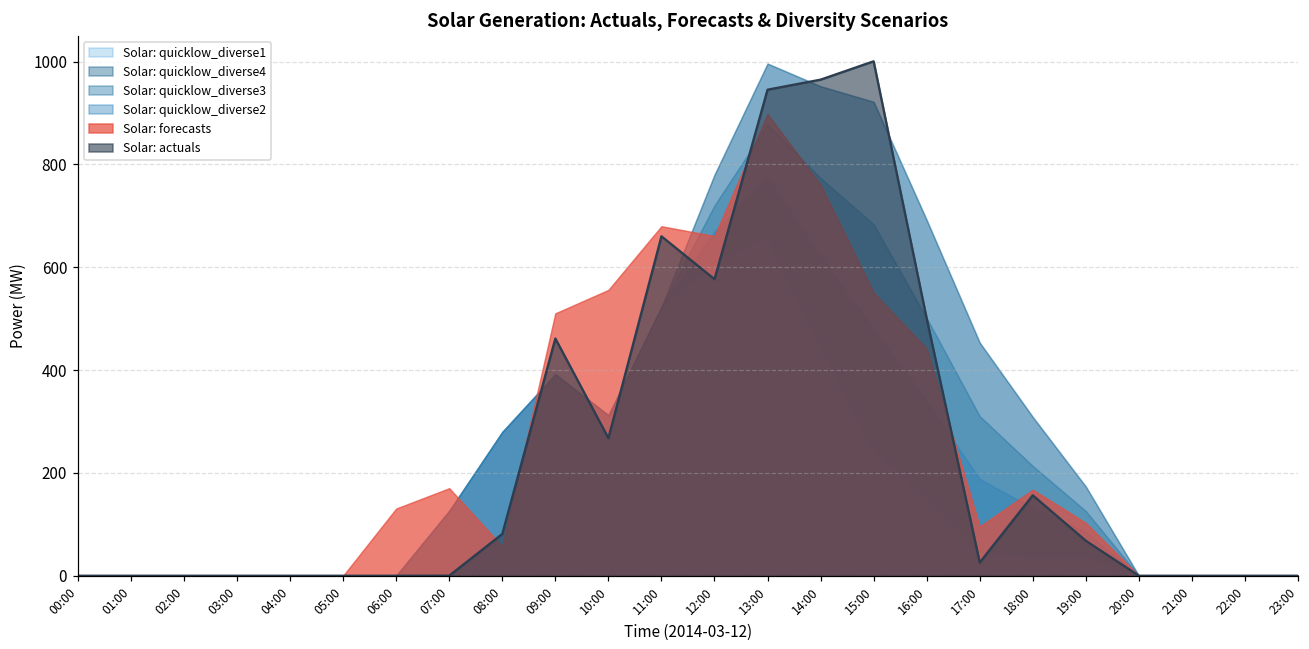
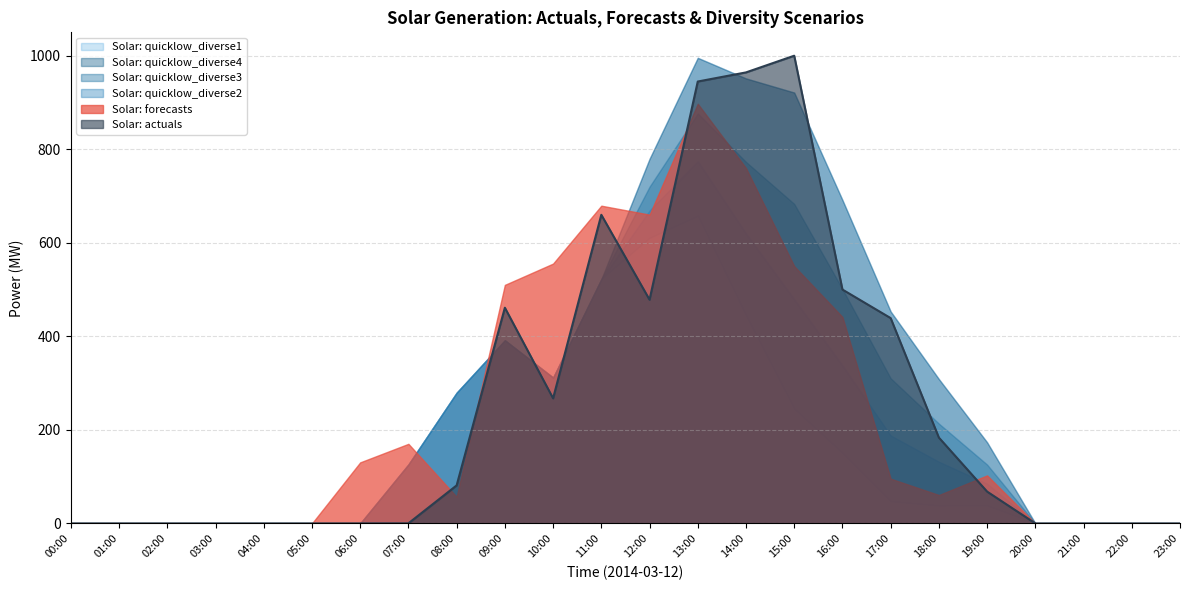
Solar: actuals, 12:00: 580 -> 480
Solar: actuals, 17:00: 30 -> 440
Solar: forecasts, 18:00: 170 -> 60
Solar: actuals, 18:00: 160 -> 180
